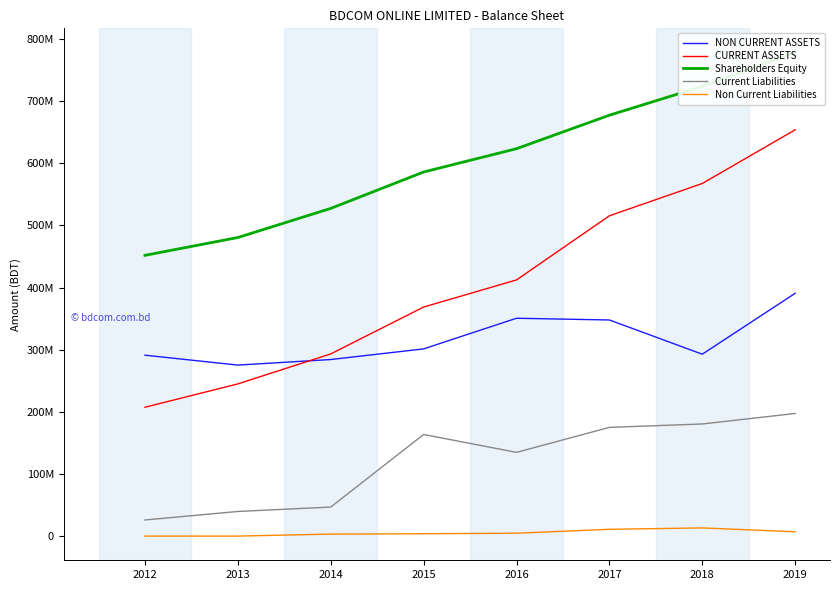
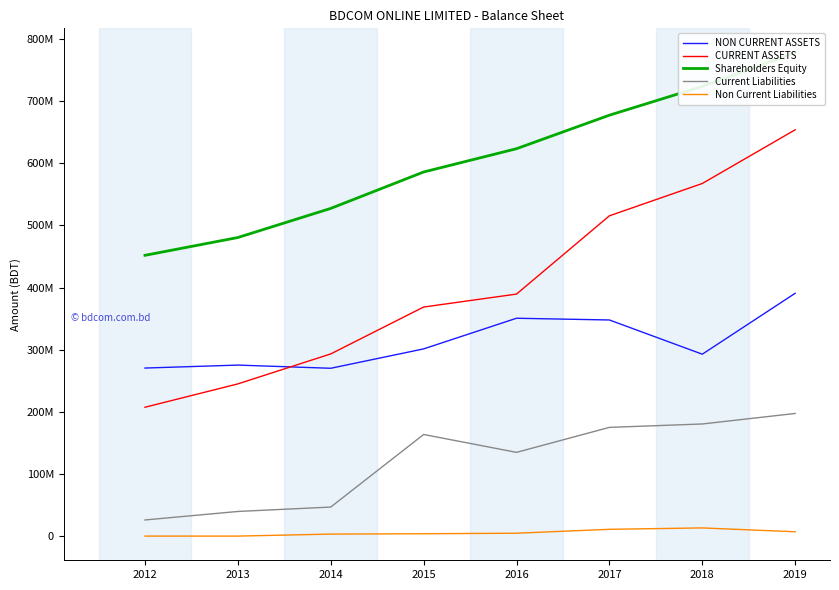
NON CURRENT ASSETS, 2012: 290000000 -> 270000000
NON CURRENT ASSETS, 2014: 280000000 -> 270000000
CURRENT ASSETS, 2016: 410000000 -> 390000000
